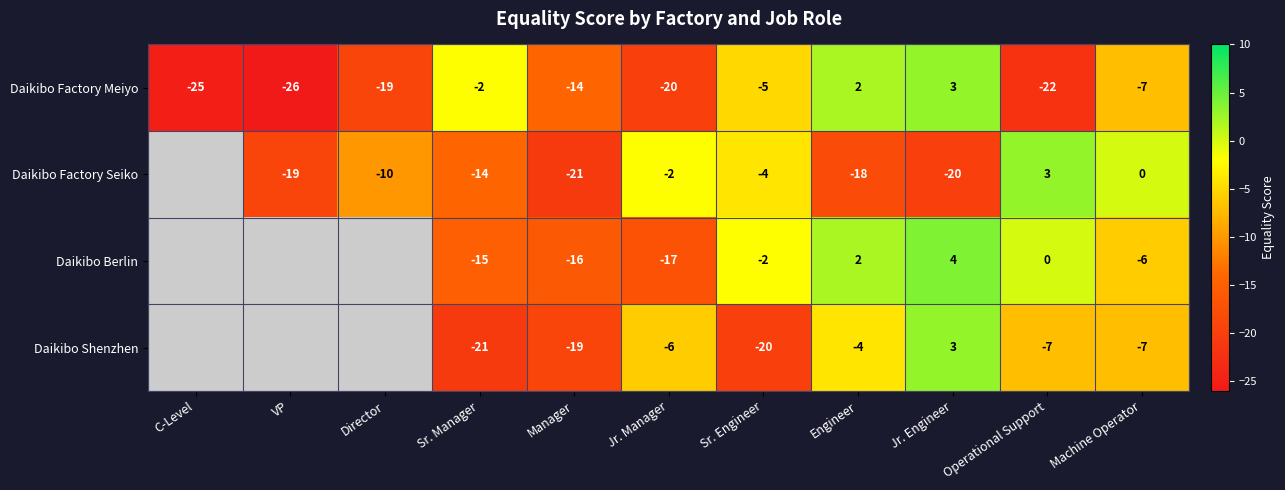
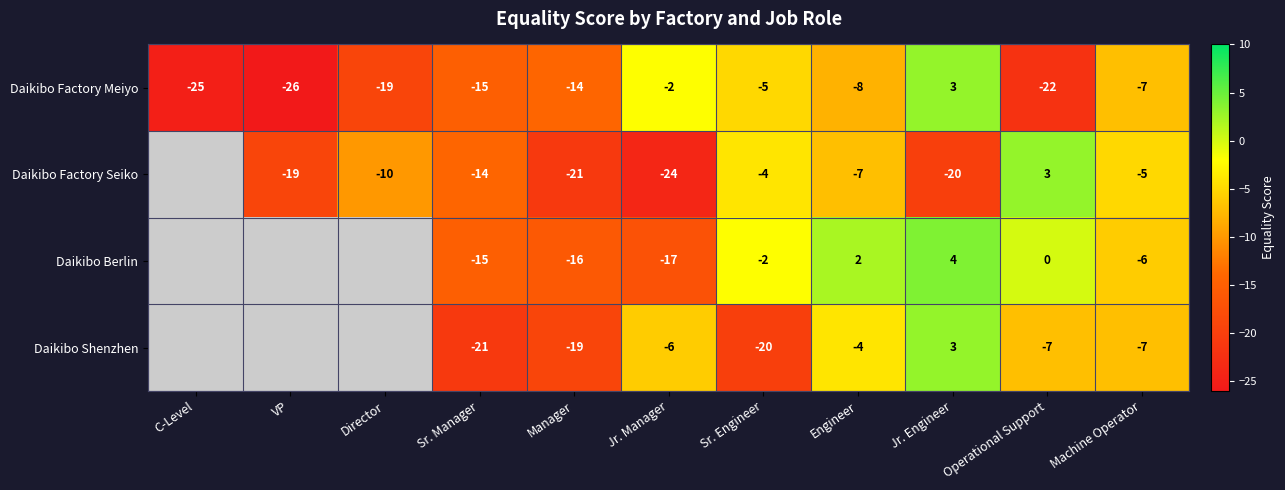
Daikibo Factory Meiyo, Sr. Manager: -2 -> -15
Daikibo Factory Meiyo, Jr. Manager: -20 -> -2
Daikibo Factory Meiyo, Engineer: 2 -> -8
Daikibo Factory Seiko, Jr. Manager: -2 -> -24
Daikibo Factory Seiko, Engineer: -18 -> -7
Daikibo Factory Seiko, Machine Operator: 0 -> -5
